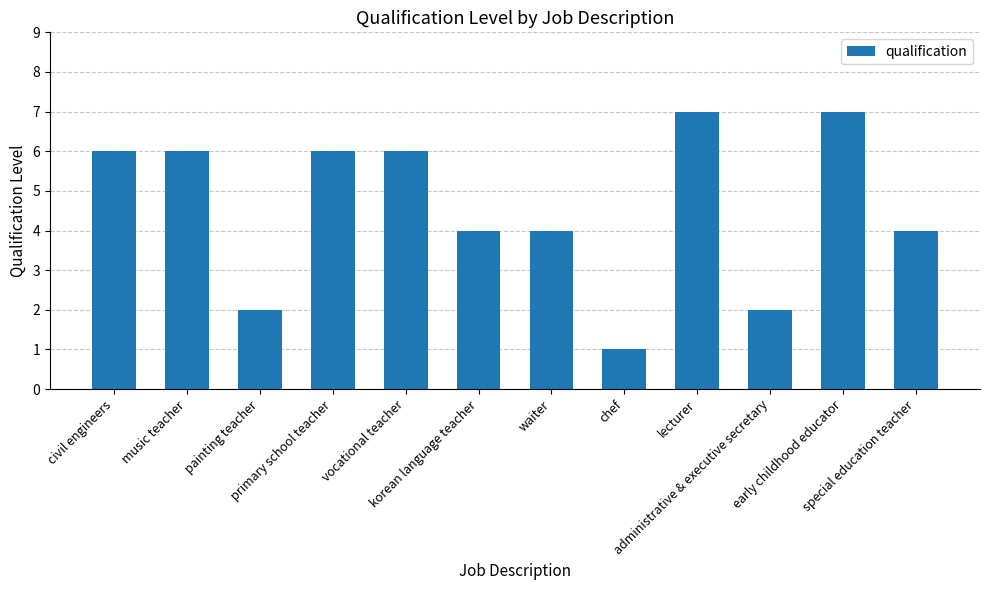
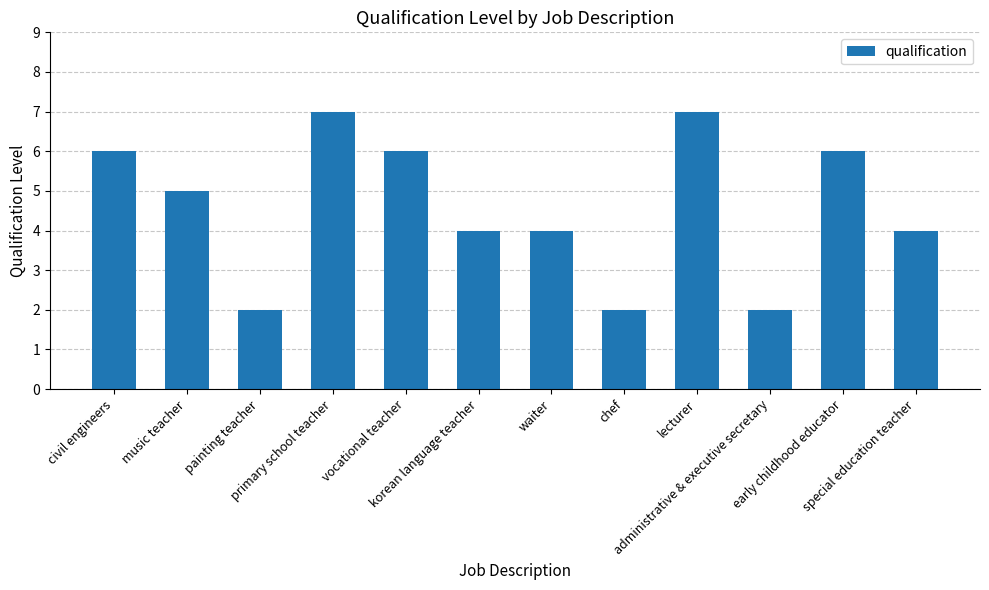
music teacher: 6 -> 5
primary school teacher: 6 -> 7
chef: 1 -> 2
early childhood educator: 7 -> 6
